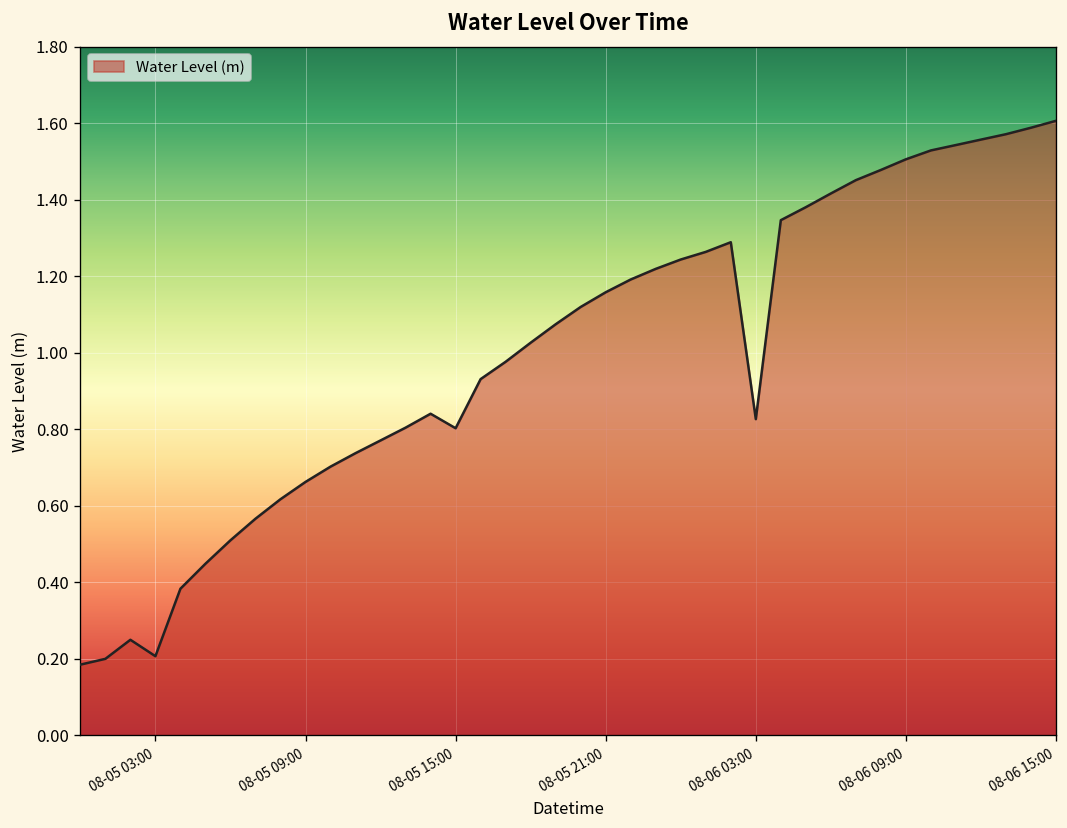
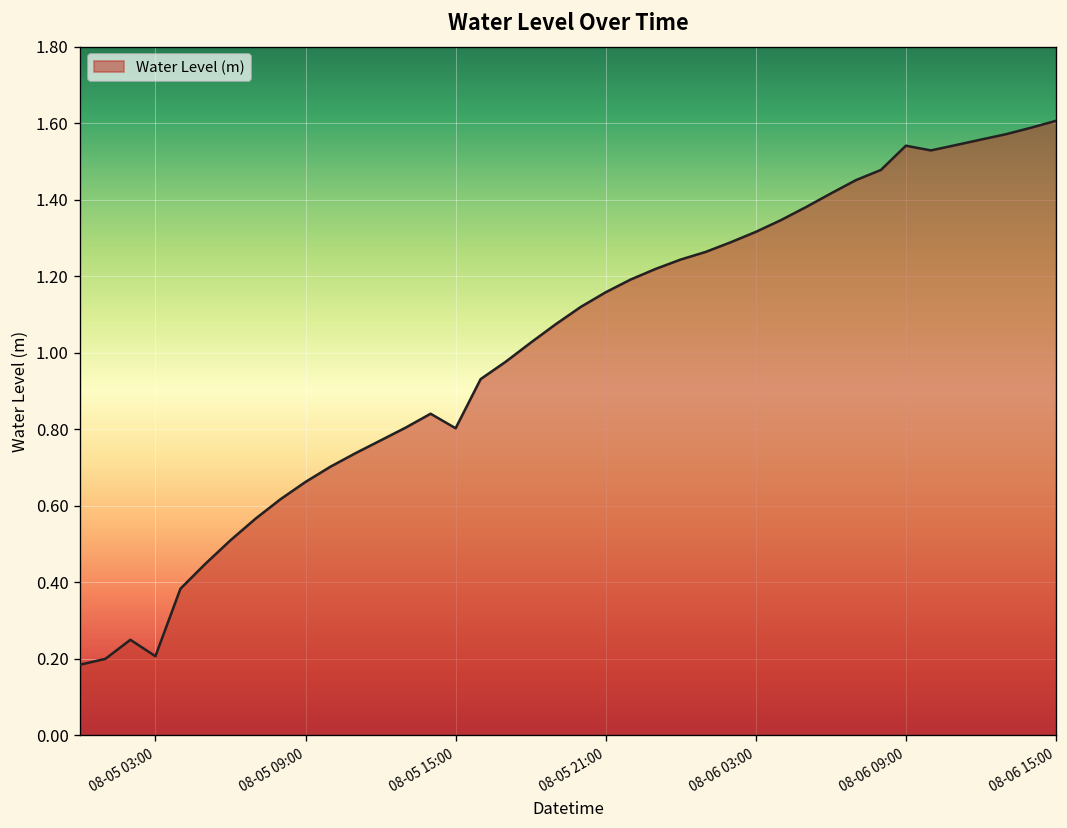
08-06 03:00: 0.83 -> 1.32
08-06 09:00: 1.51 -> 1.54
